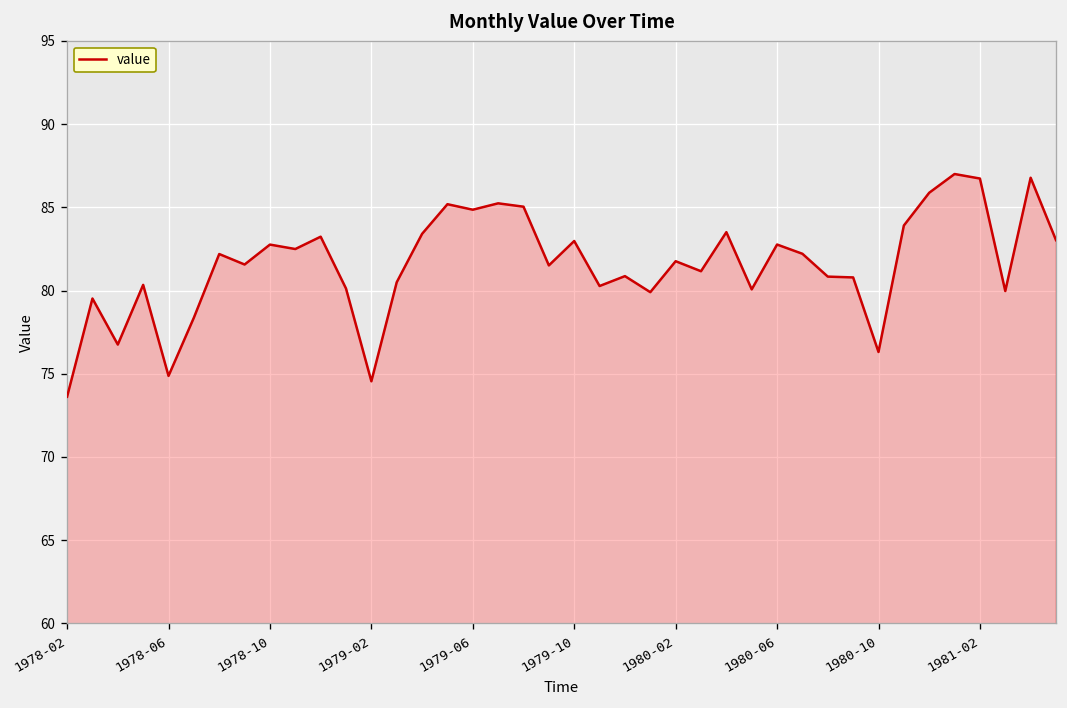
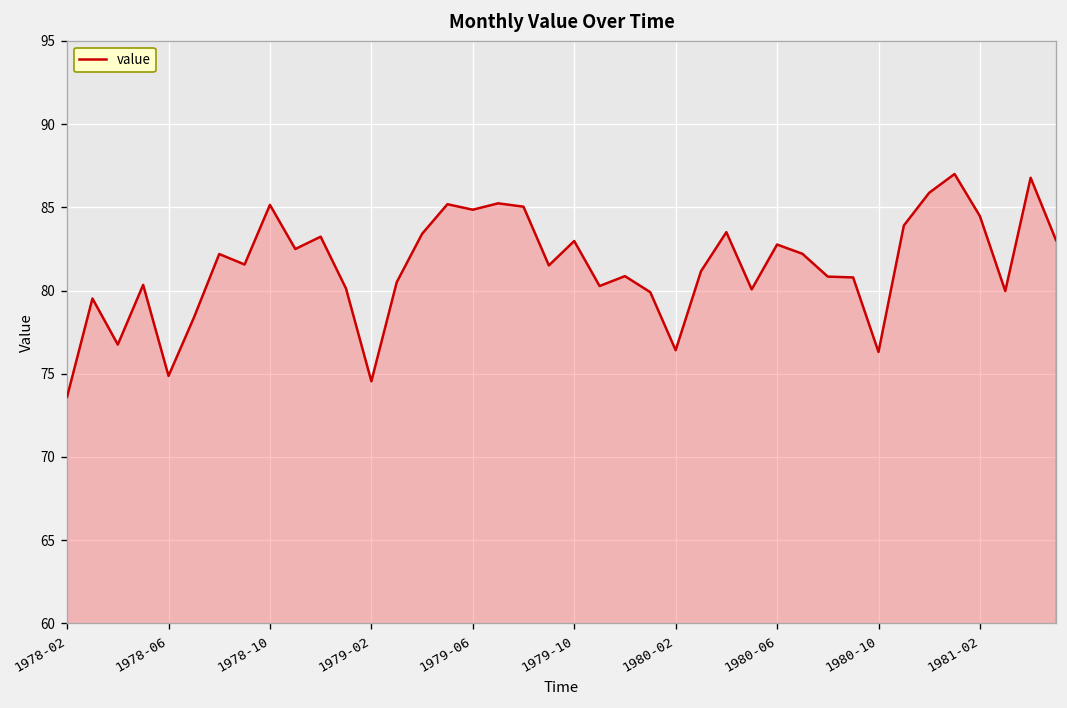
1978-10: 82.8 -> 85.1
1980-02: 81.8 -> 76.4
1981-02: 86.7 -> 84.5
